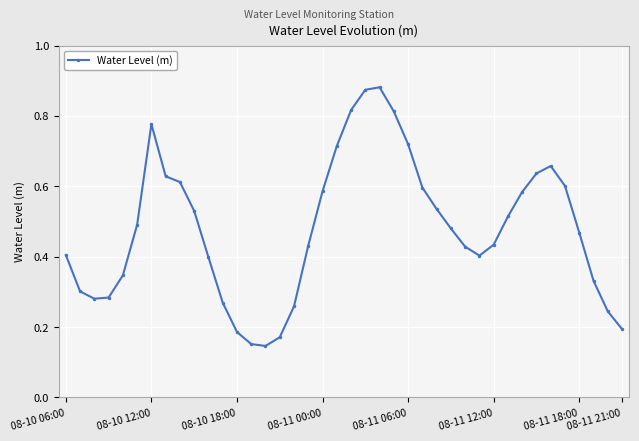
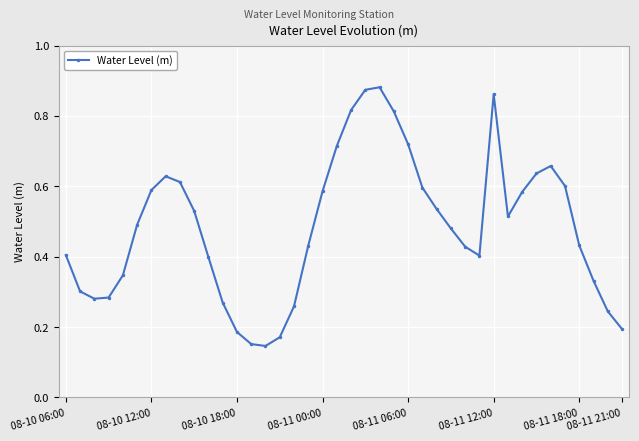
08-10 12:00: 0.78 -> 0.59
08-11 12:00: 0.43 -> 0.86
08-11 18:00: 0.47 -> 0.43
